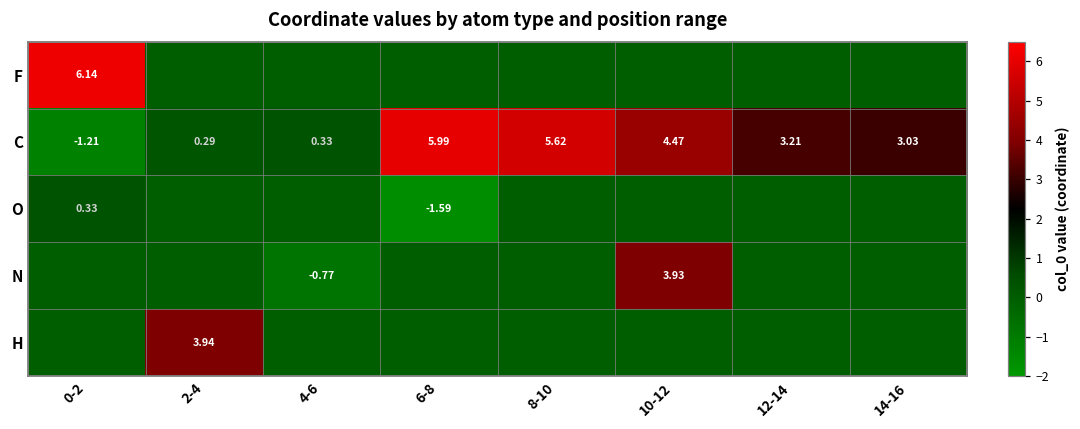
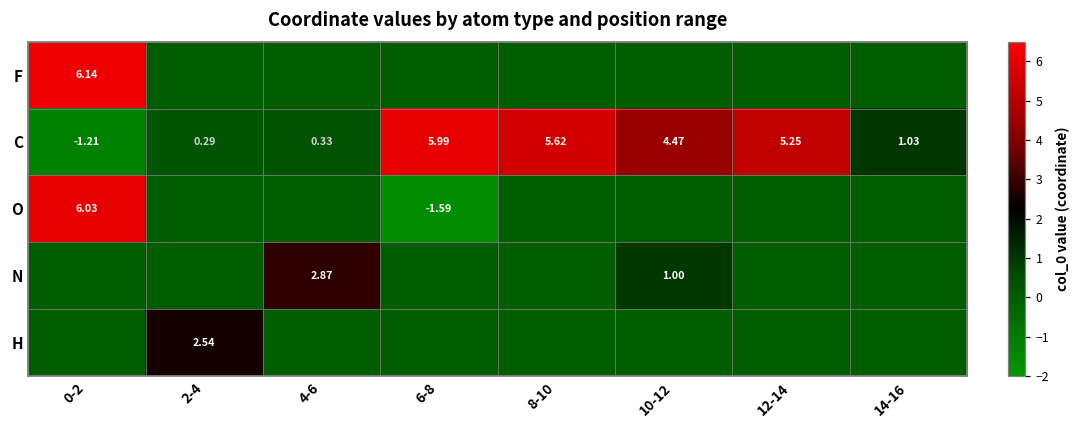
C, 12-14: 3.21 -> 5.25
C, 14-16: 3.03 -> 1.03
O, 0-2: 0.33 -> 6.03
N, 4-6: -0.77 -> 2.87
N, 10-12: 3.93 -> 1.00
H, 2-4: 3.94 -> 2.54
